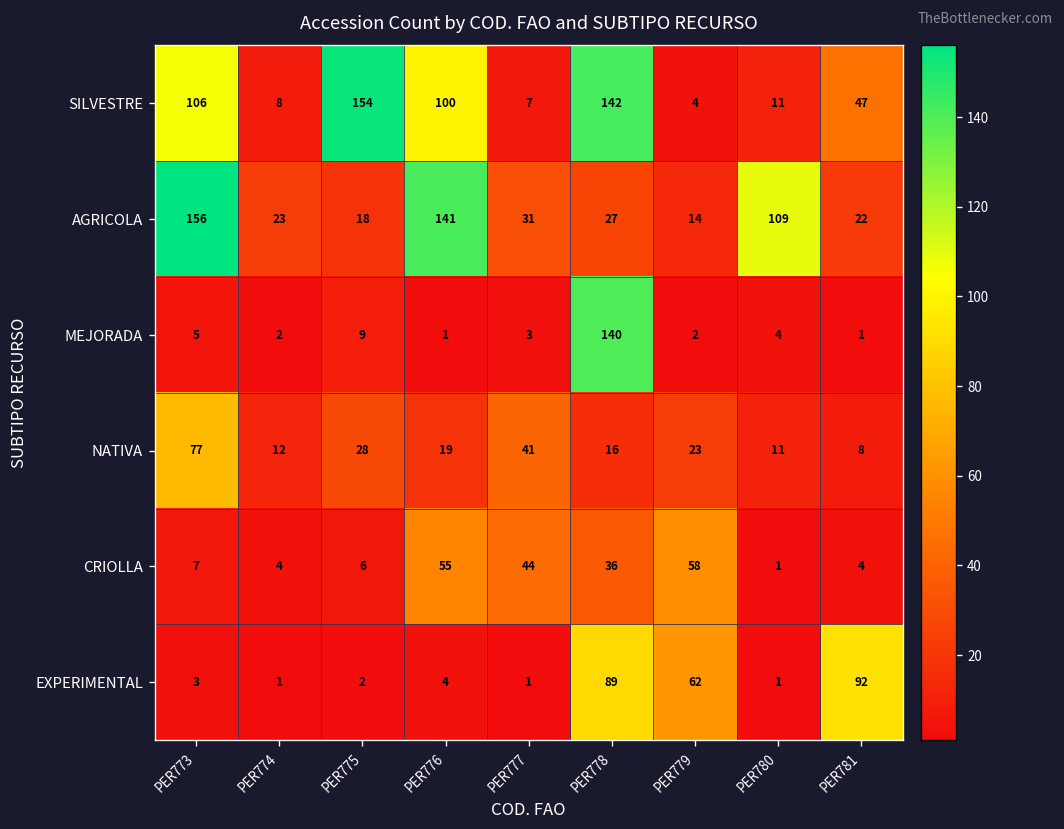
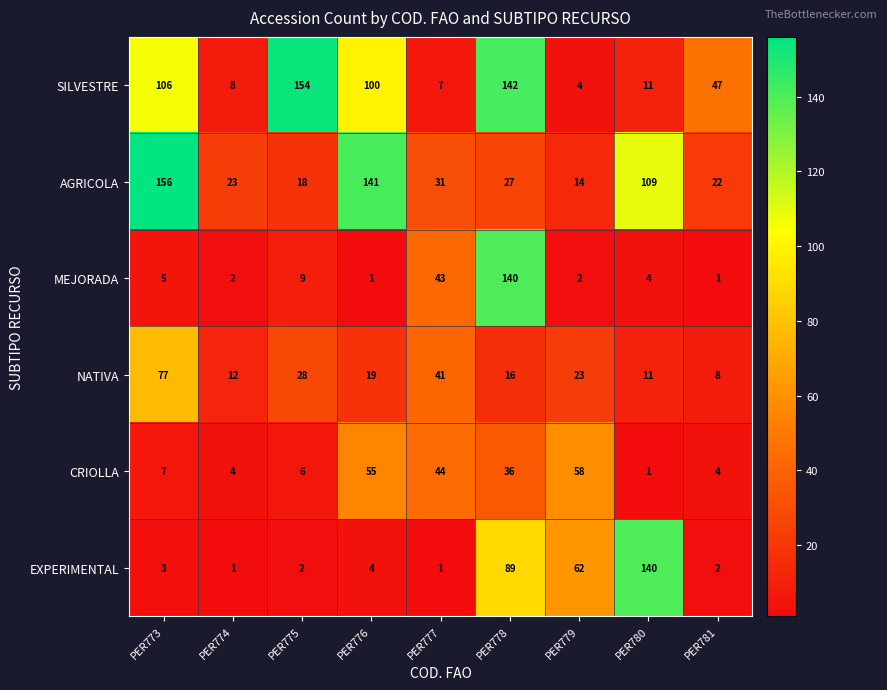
MEJORADA, PER777: 3 -> 43
EXPERIMENTAL, PER780: 1 -> 140
EXPERIMENTAL, PER781: 92 -> 2
